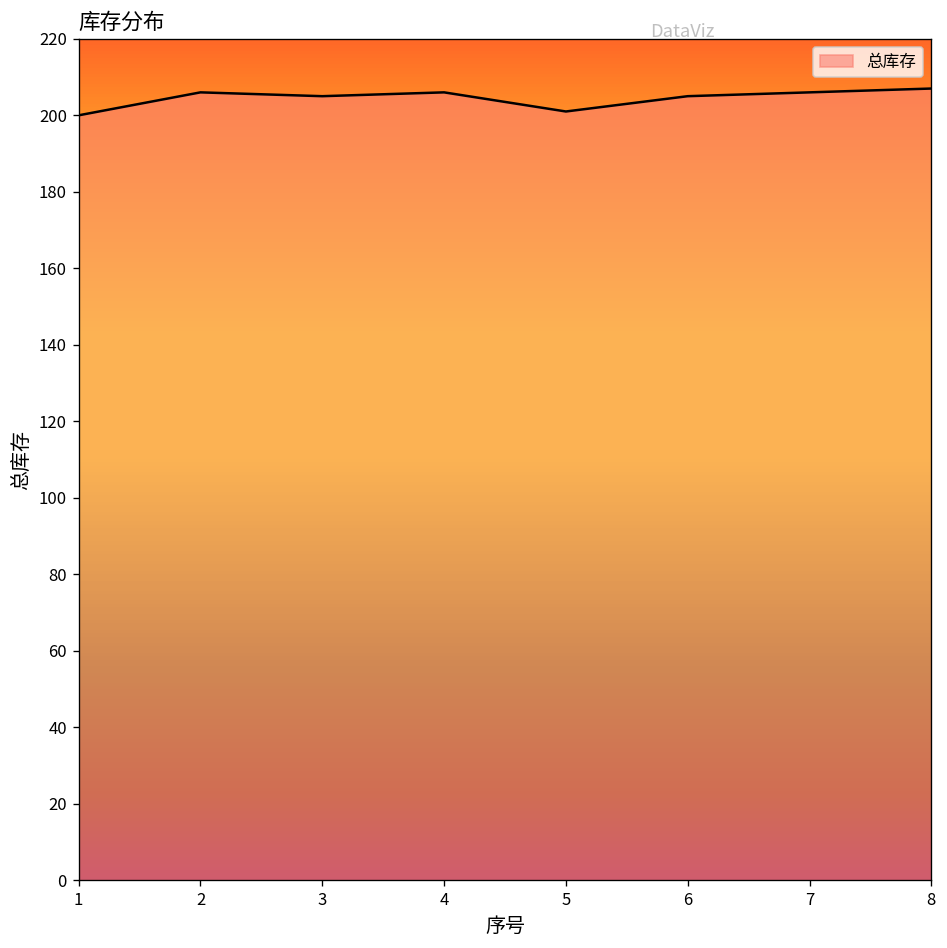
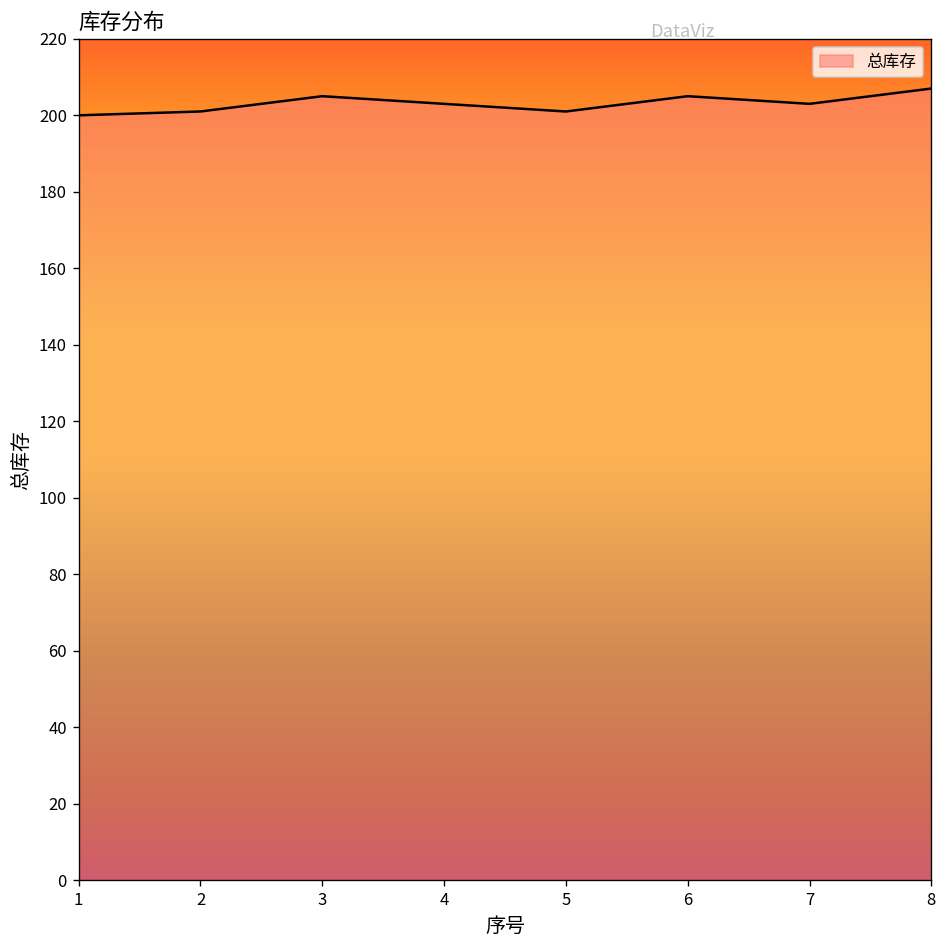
2: 206 -> 201
4: 206 -> 203
7: 206 -> 203
